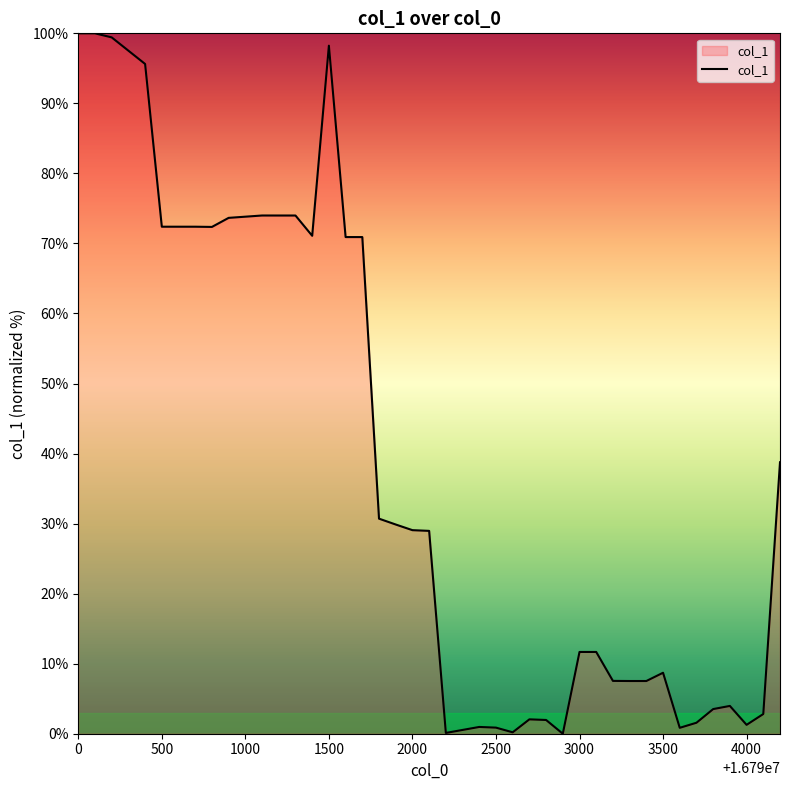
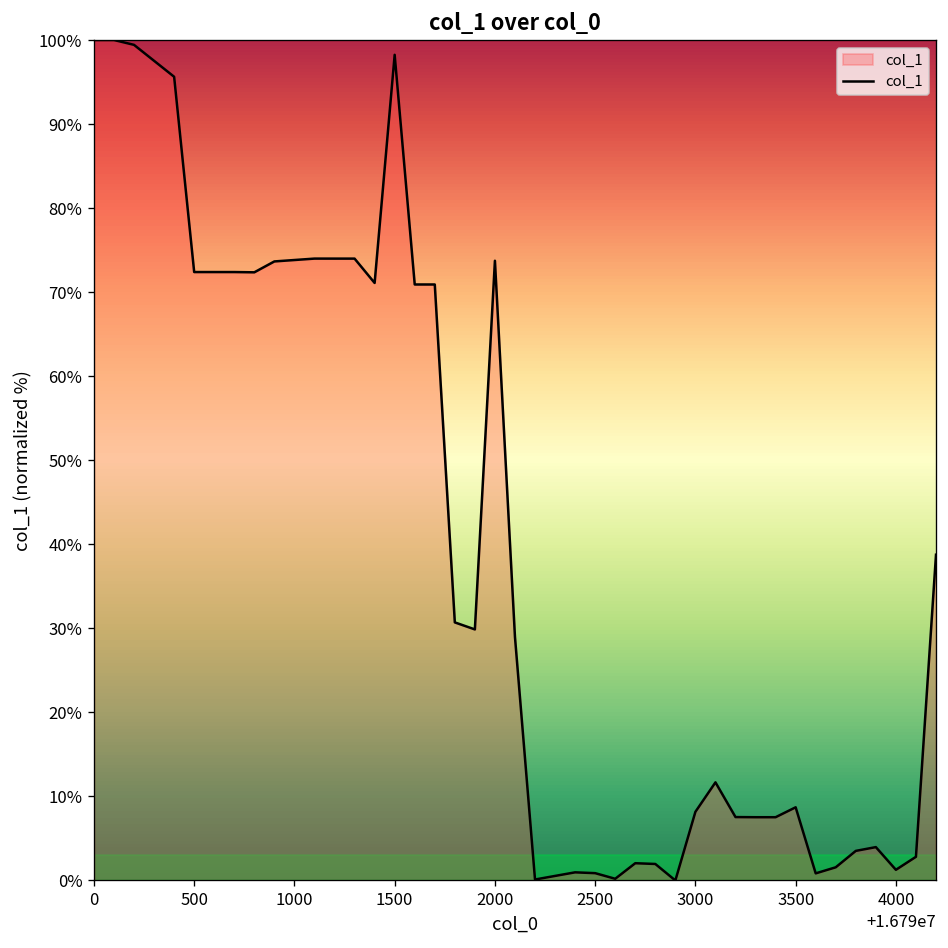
2000: 29% -> 74%
3000: 12% -> 8%
